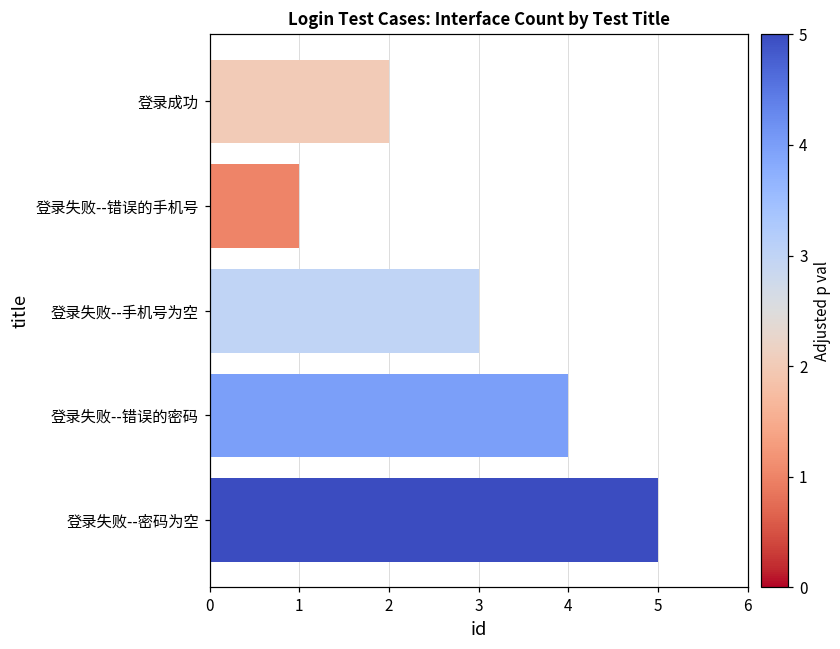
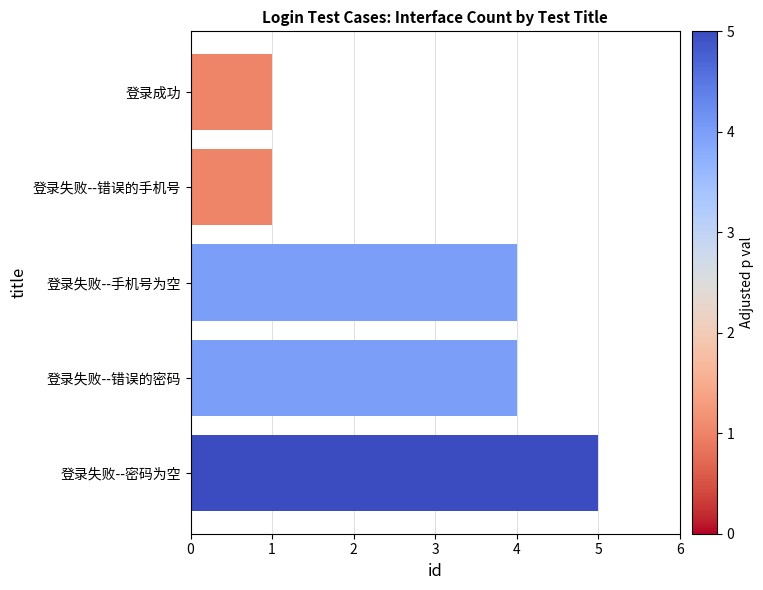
登录成功: 2 -> 1
登录失败--手机号为空: 3 -> 4
